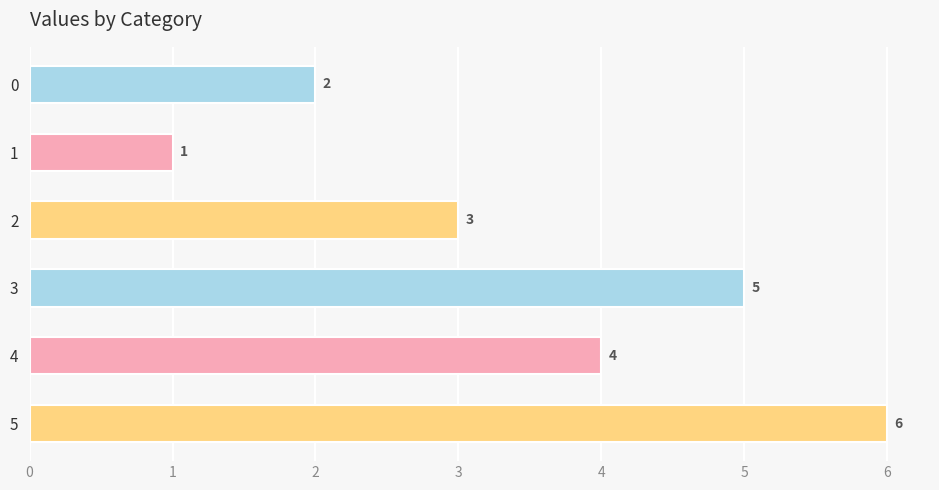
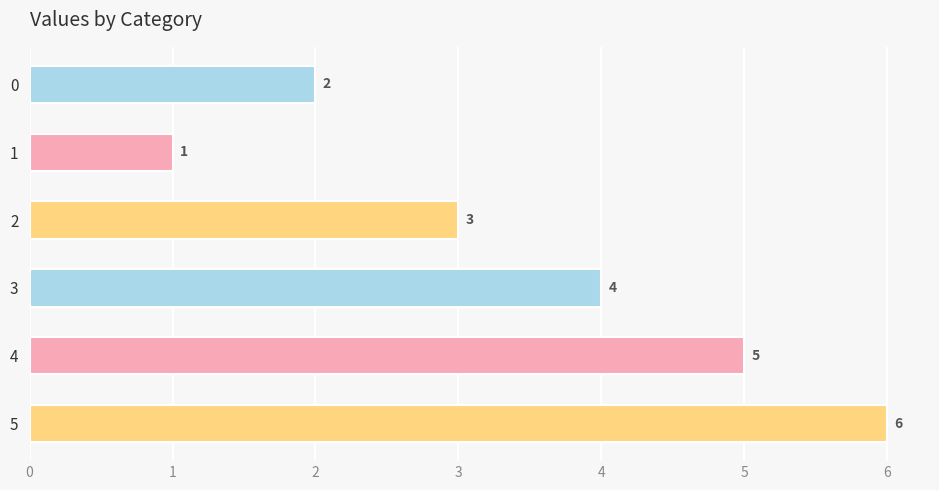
3: 5 -> 4
4: 4 -> 5
